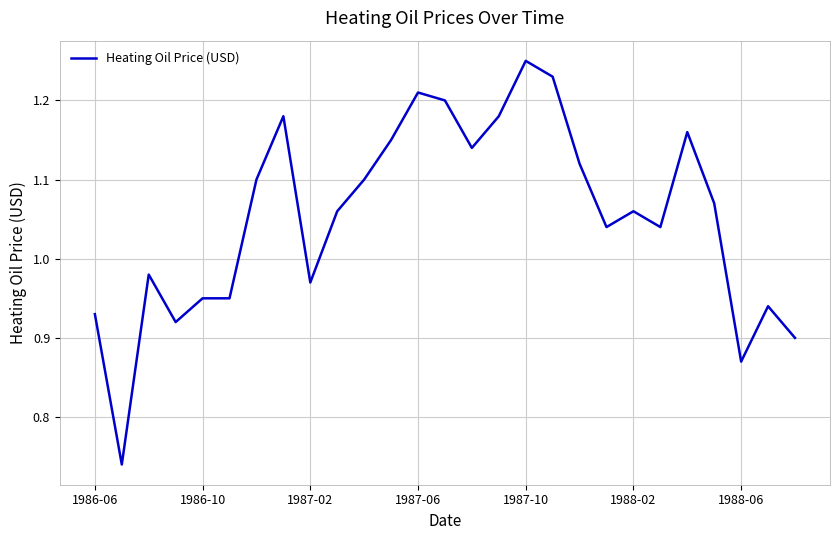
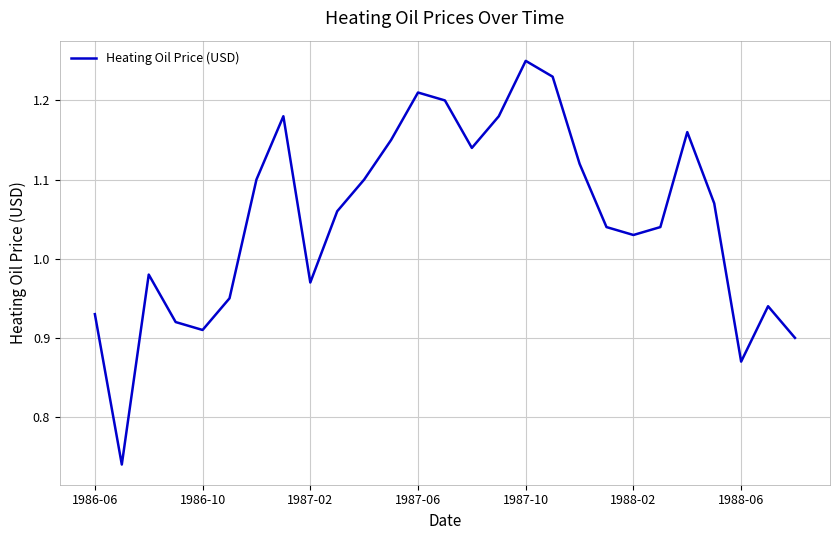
1986-10: 0.95 -> 0.91
1988-02: 1.06 -> 1.03
